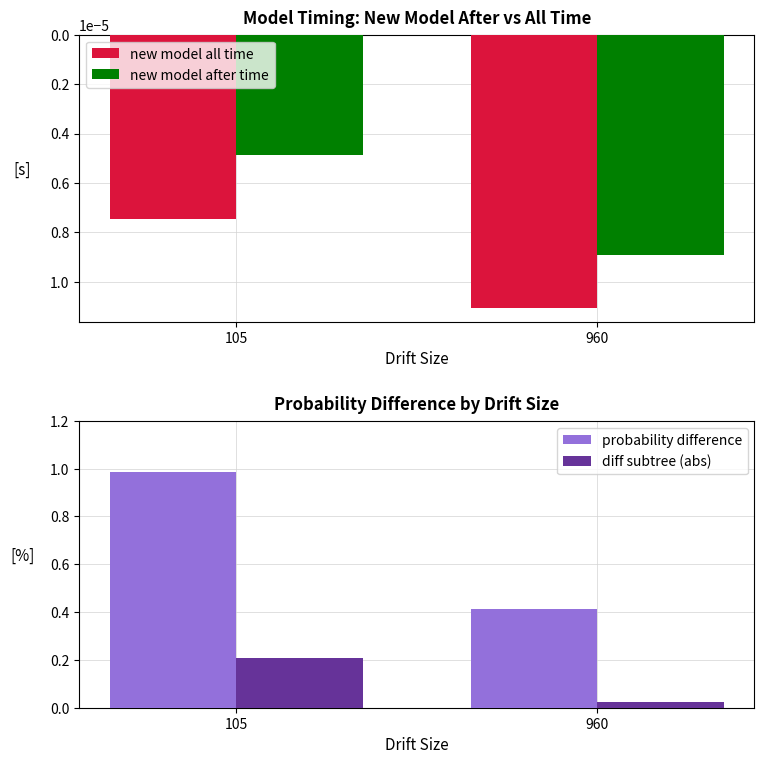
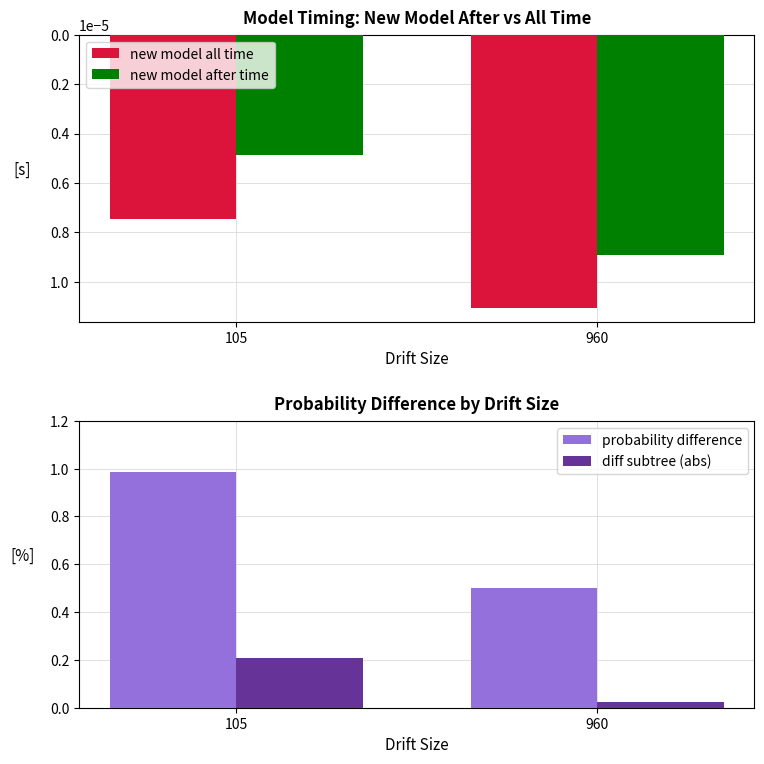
Probability Difference by Drift Size, probability difference, 960: 0.41 -> 0.50
